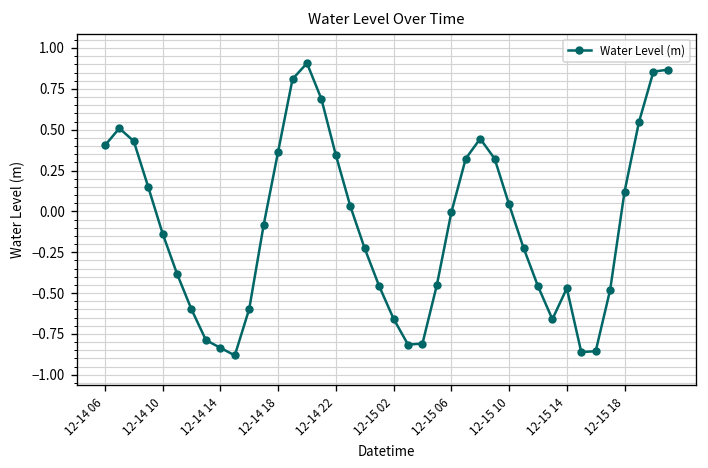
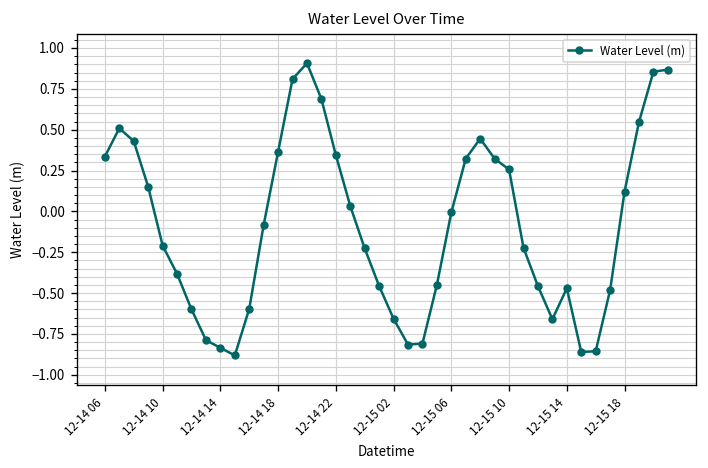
12-14 06: 0.40 -> 0.34
12-14 10: -0.14 -> -0.21
12-15 10: 0.04 -> 0.26
